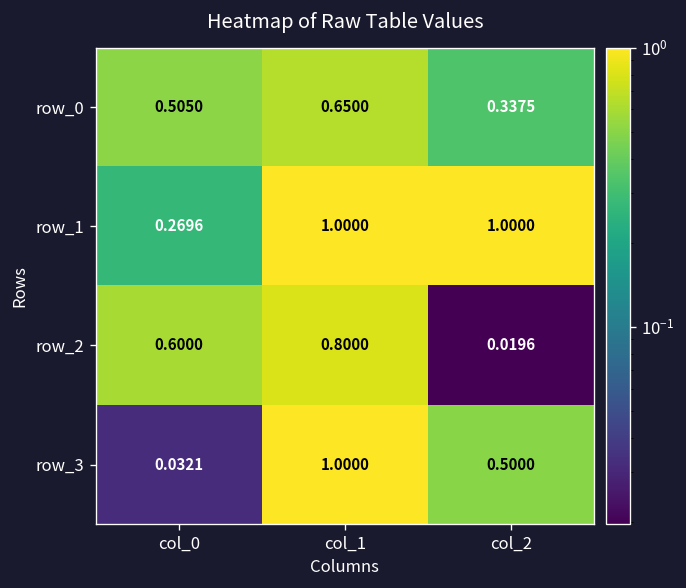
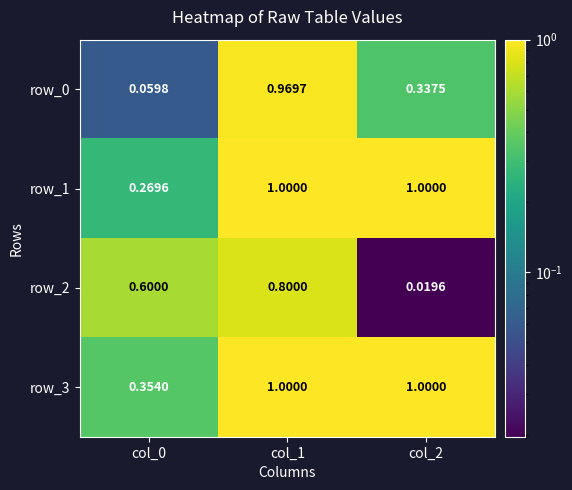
row_0, col_0: 0.5050 -> 0.0598
row_0, col_1: 0.6500 -> 0.9697
row_3, col_0: 0.0321 -> 0.3540
row_3, col_2: 0.5000 -> 1.0000
